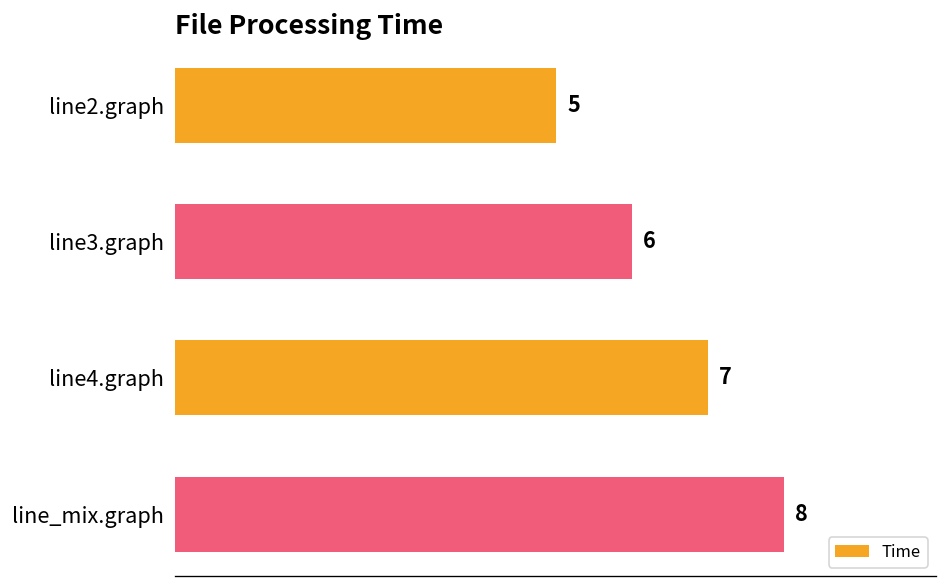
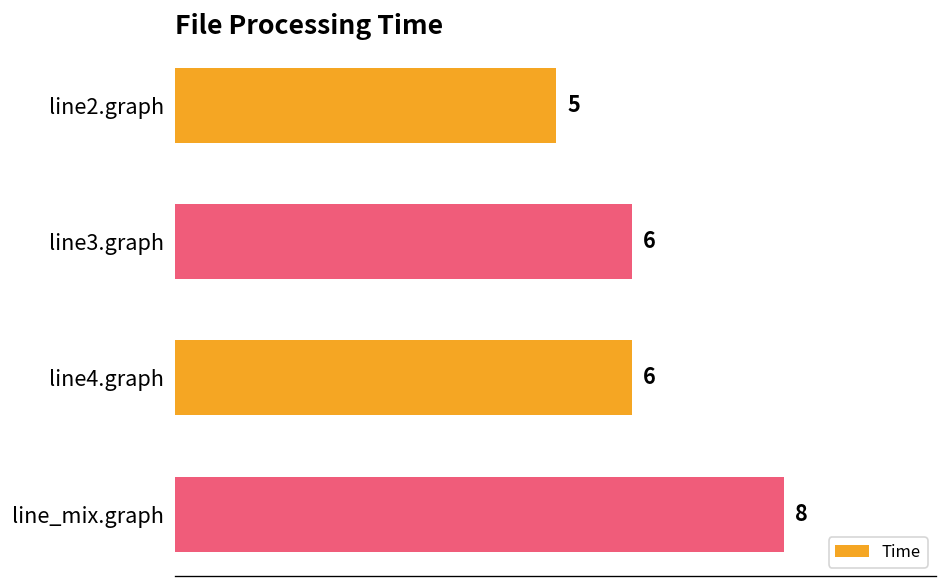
line4.graph: 7 -> 6
